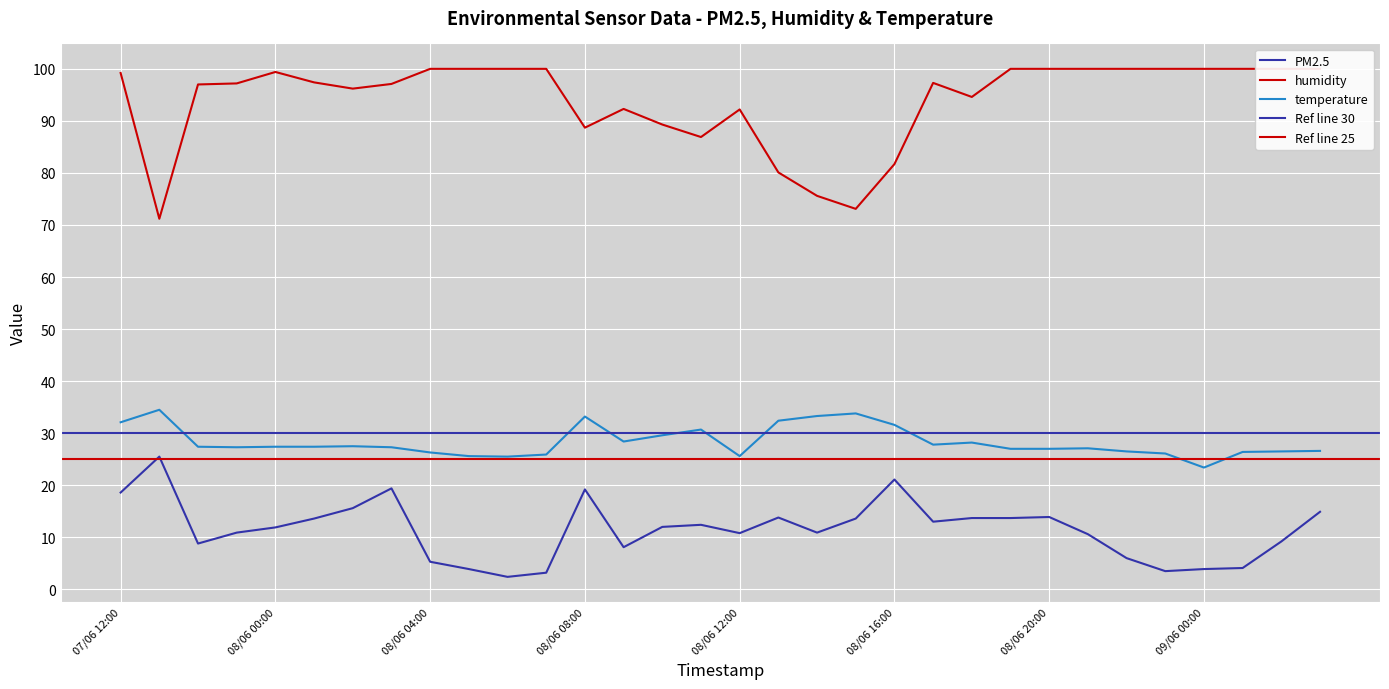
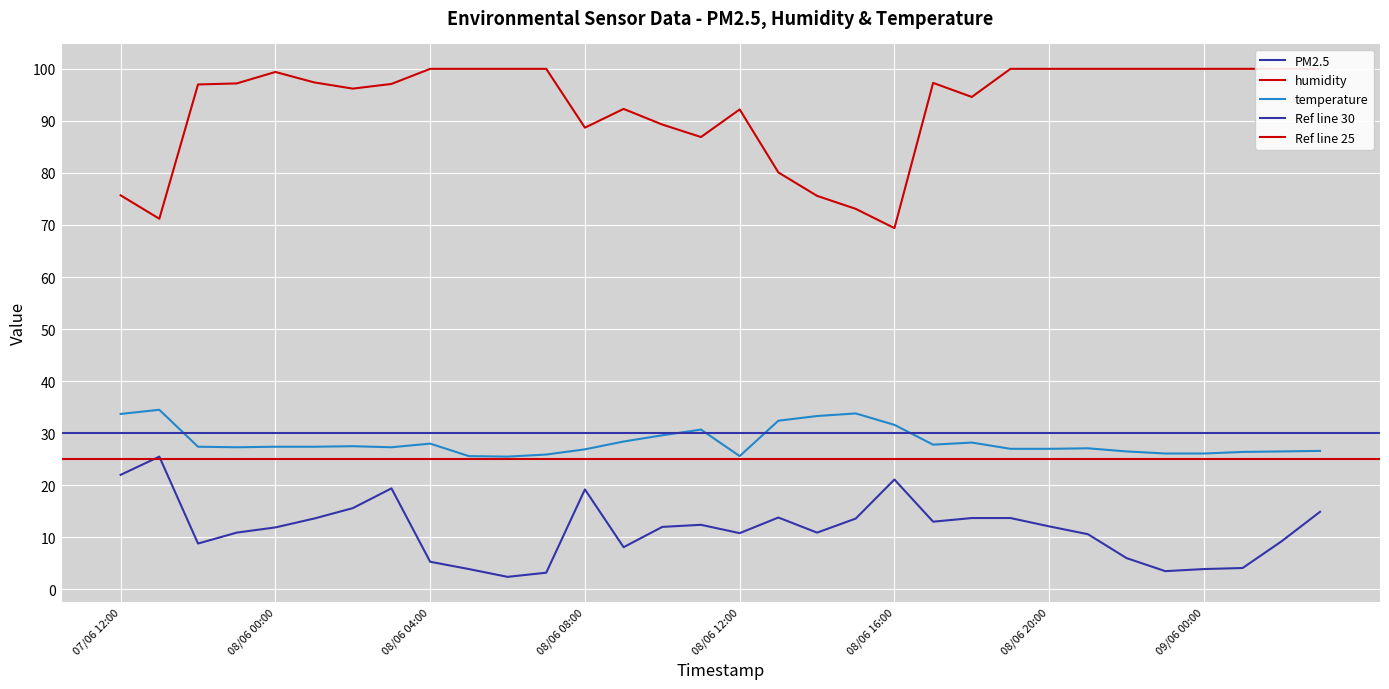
PM2.5, 07/06 12:00: 19 -> 22
humidity, 07/06 12:00: 99 -> 76
temperature, 07/06 12:00: 32 -> 34
temperature, 08/06 04:00: 26 -> 28
temperature, 08/06 08:00: 33 -> 27
humidity, 08/06 16:00: 82 -> 69
PM2.5, 08/06 20:00: 14 -> 12
temperature, 09/06 00:00: 23 -> 26
